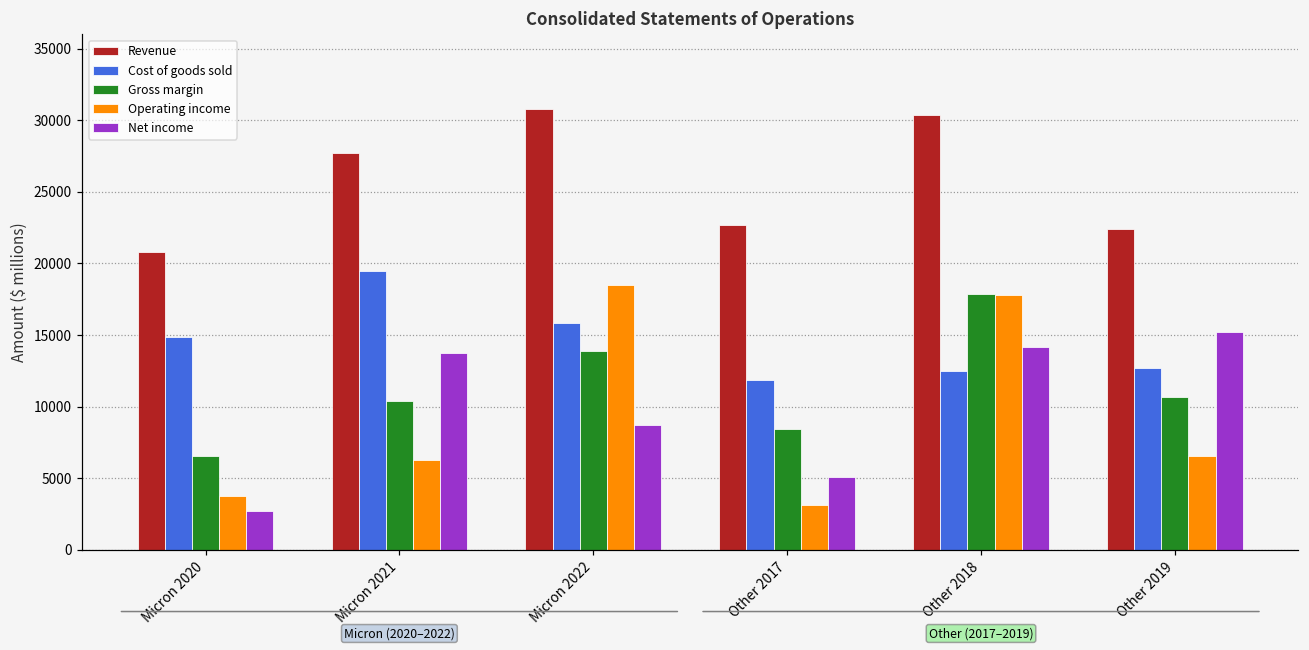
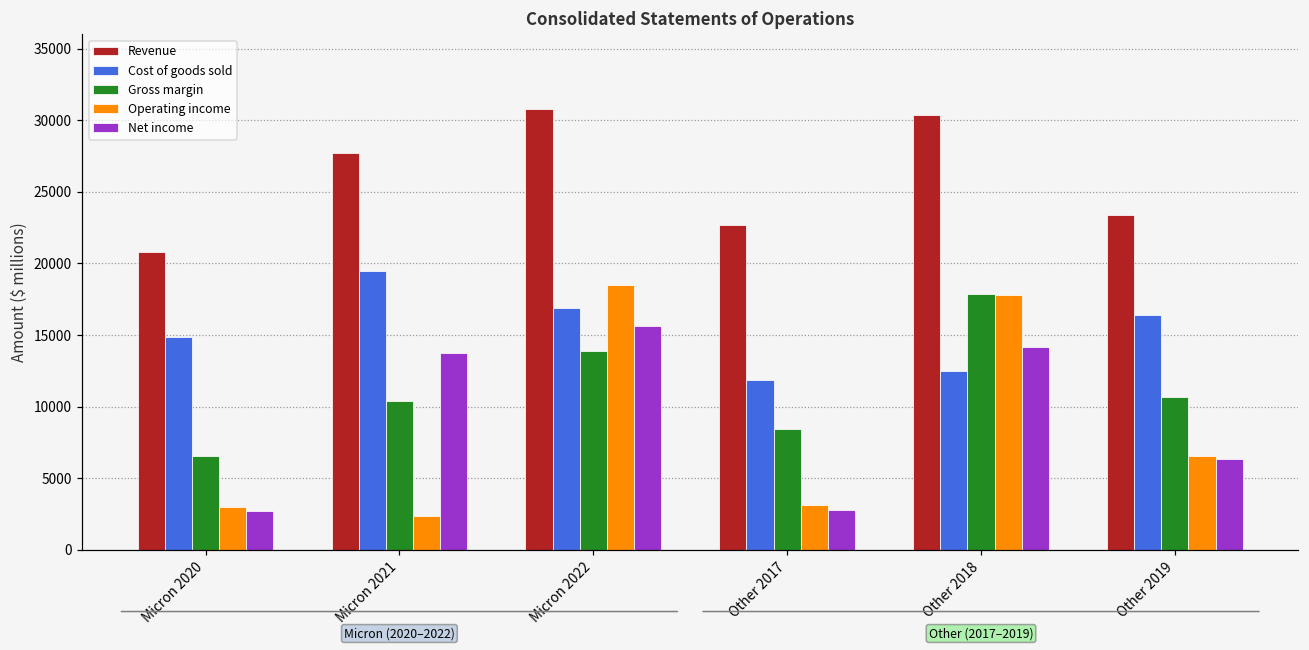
Operating income, Micron 2020: 3800 -> 3000
Operating income, Micron 2021: 6300 -> 2400
Cost of goods sold, Micron 2022: 15900 -> 16900
Net income, Micron 2022: 8700 -> 15700
Net income, Other 2017: 5100 -> 2800
Revenue, Other 2019: 22400 -> 23400
Cost of goods sold, Other 2019: 12700 -> 16400
Net income, Other 2019: 15200 -> 6400
